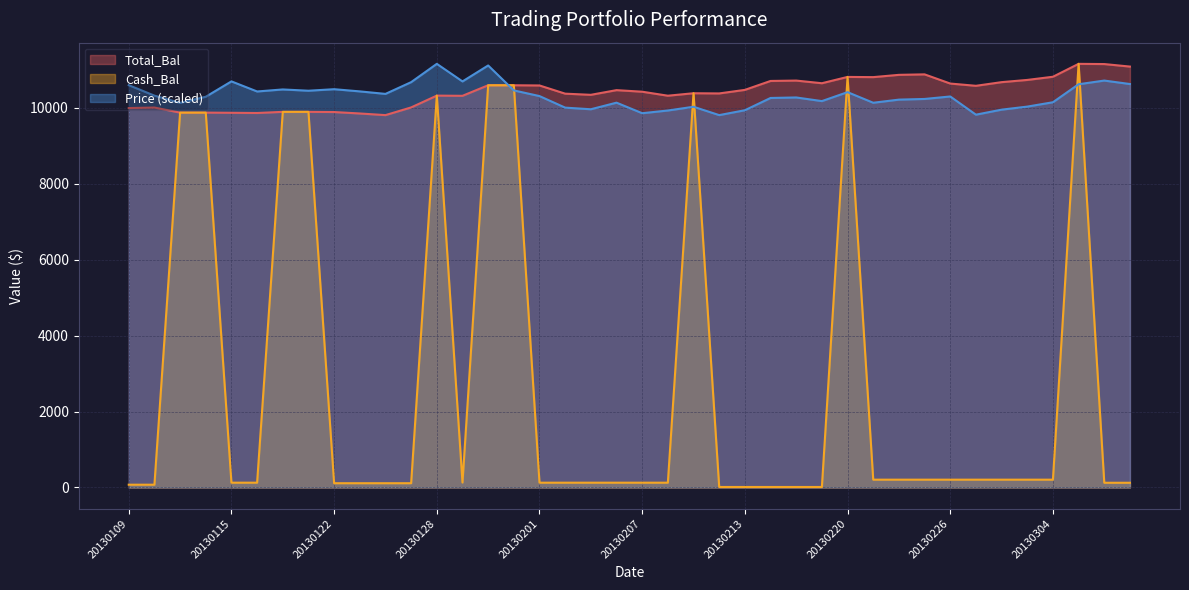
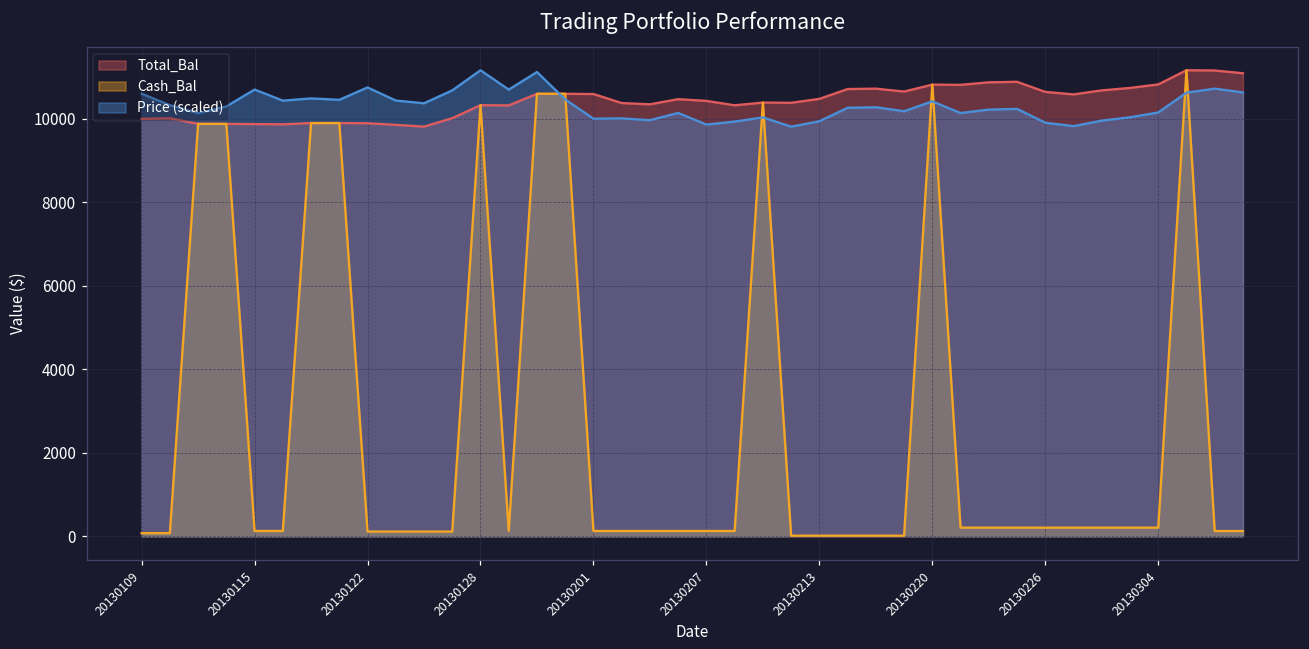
Price (scaled), 20130122: 10500 -> 10700
Price (scaled), 20130201: 10300 -> 10000
Price (scaled), 20130226: 10300 -> 9900
